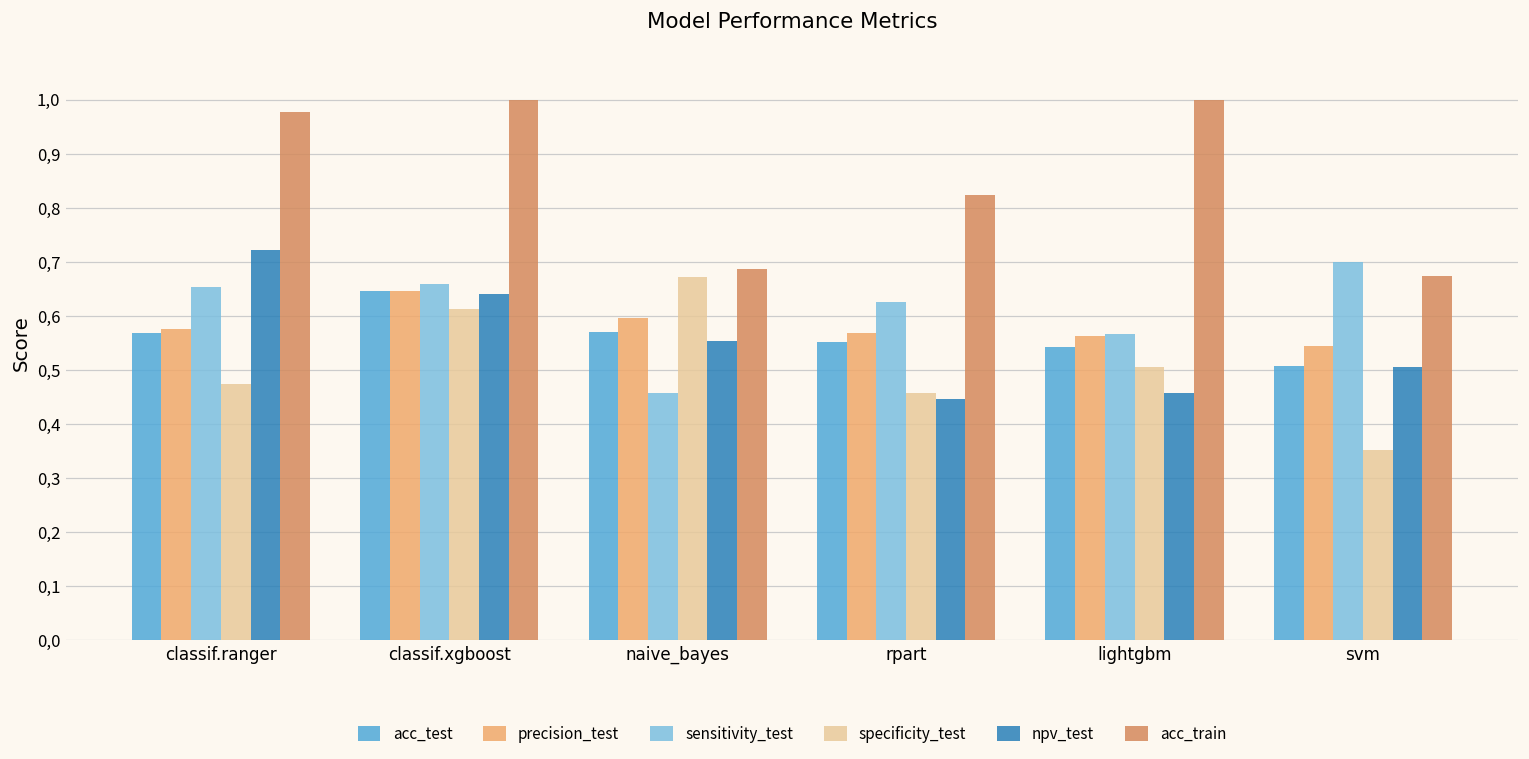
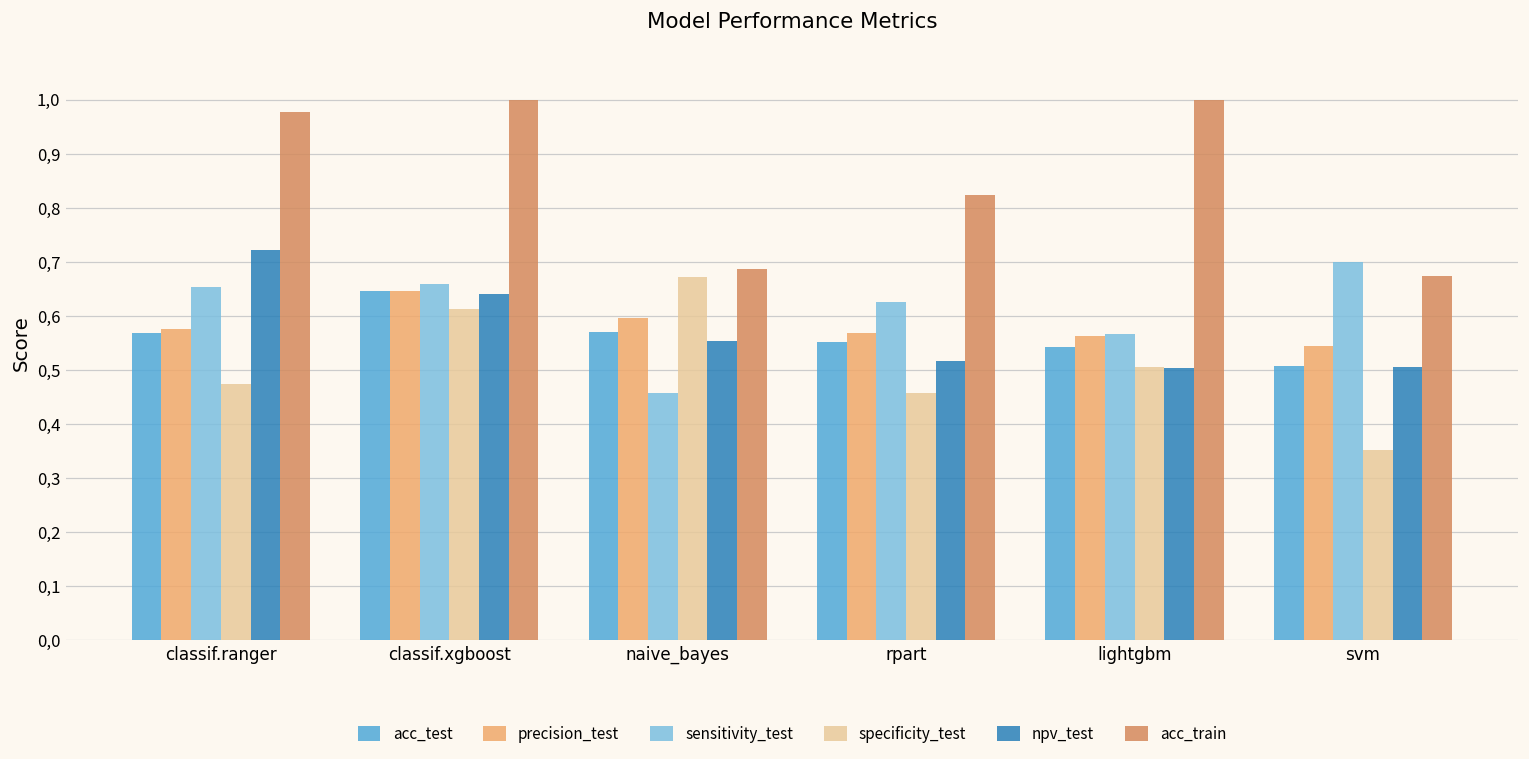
npv_test, rpart: 4.5 -> 5.2
npv_test, lightgbm: 4.6 -> 5.0
